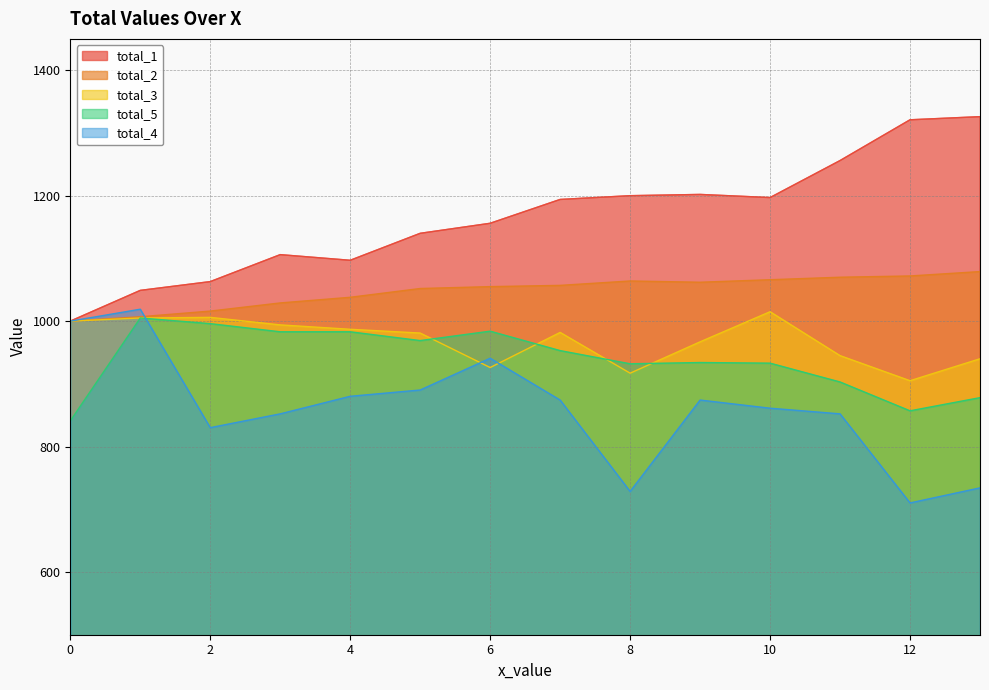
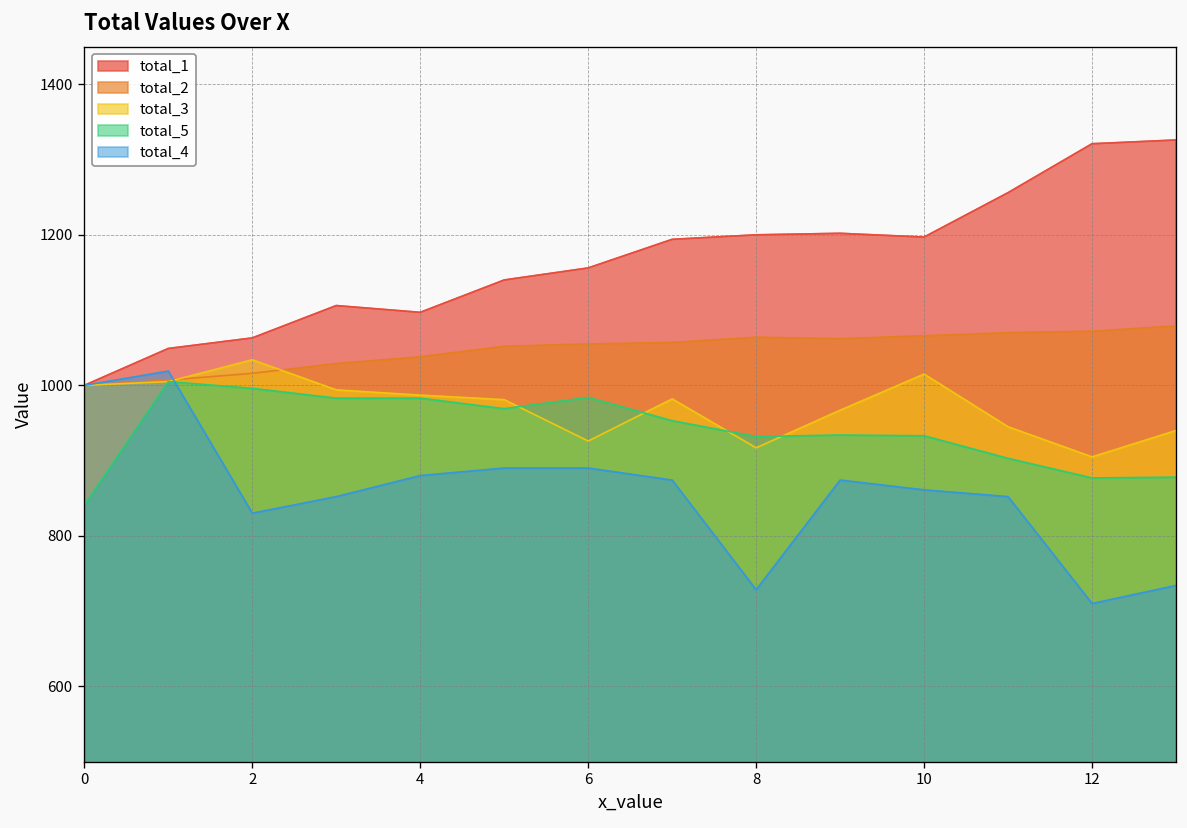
total_3, 2: 1010 -> 1030
total_4, 6: 940 -> 890
total_5, 12: 860 -> 880
